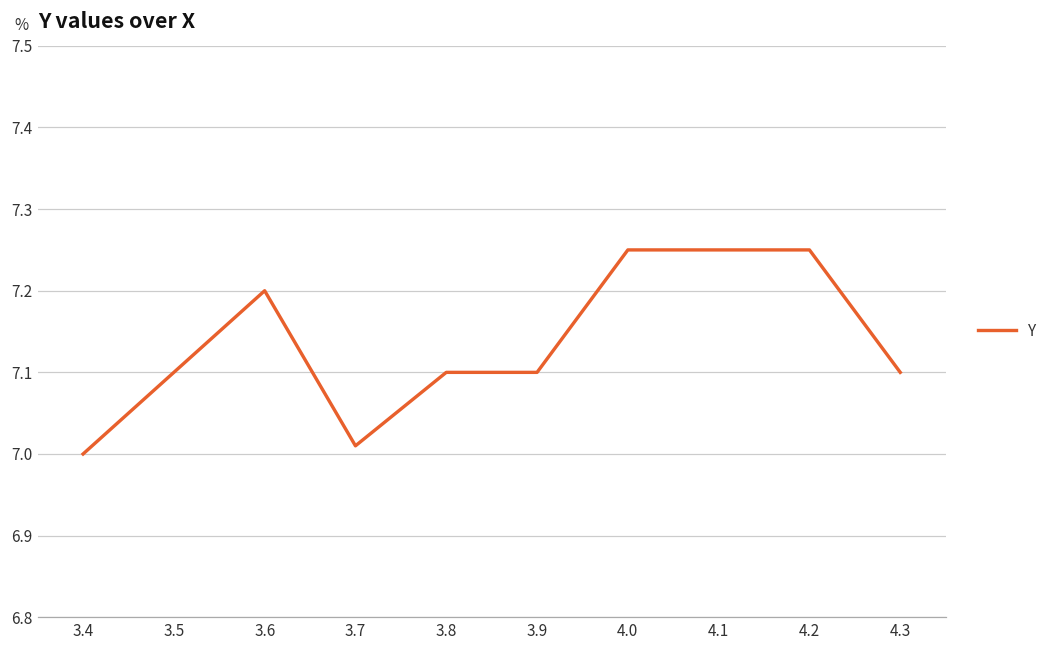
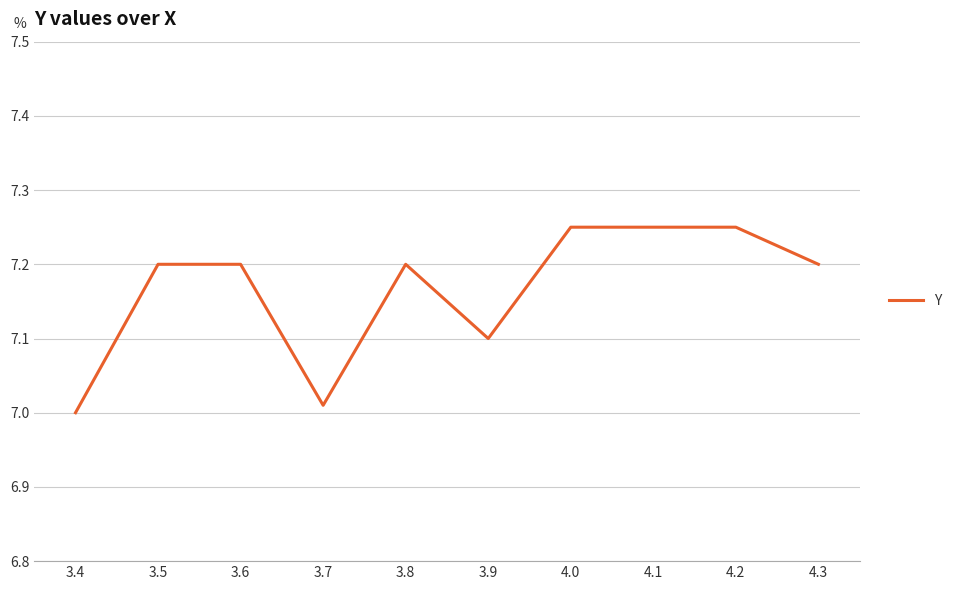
3.5: 7.1 -> 7.2
3.8: 7.1 -> 7.2
4.3: 7.1 -> 7.2
